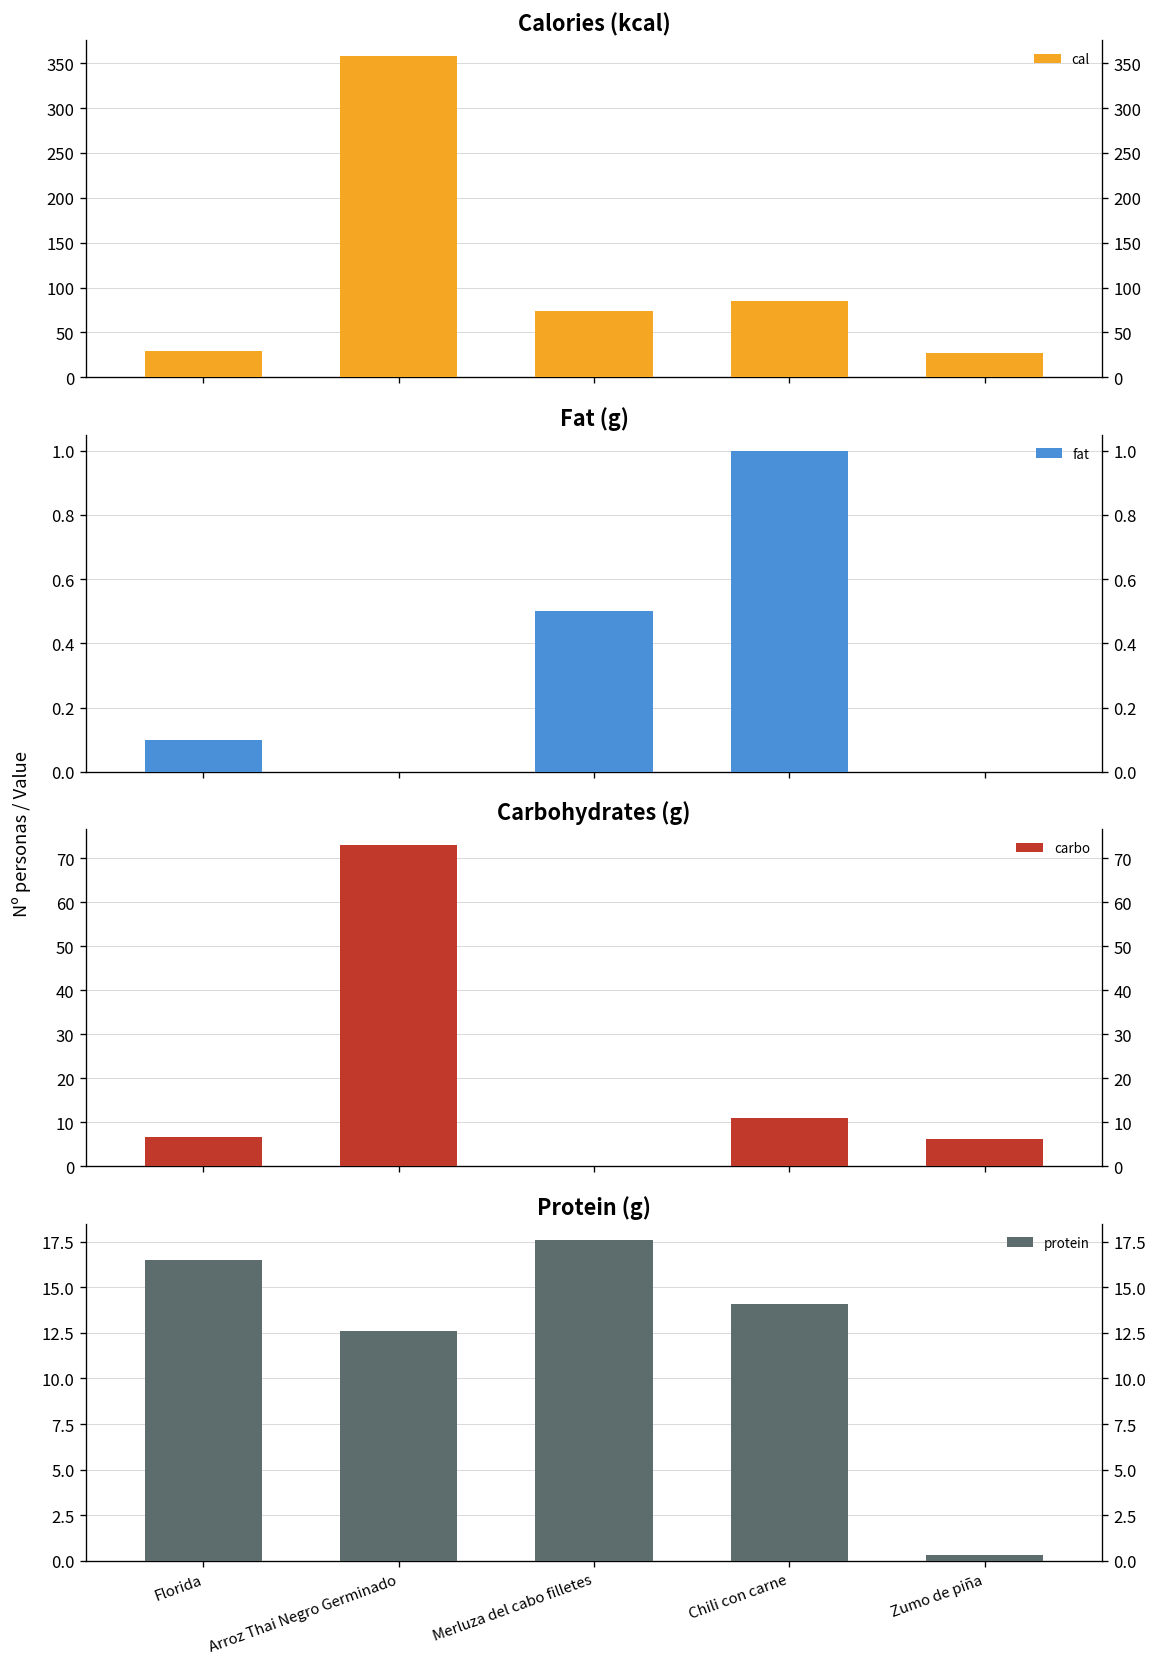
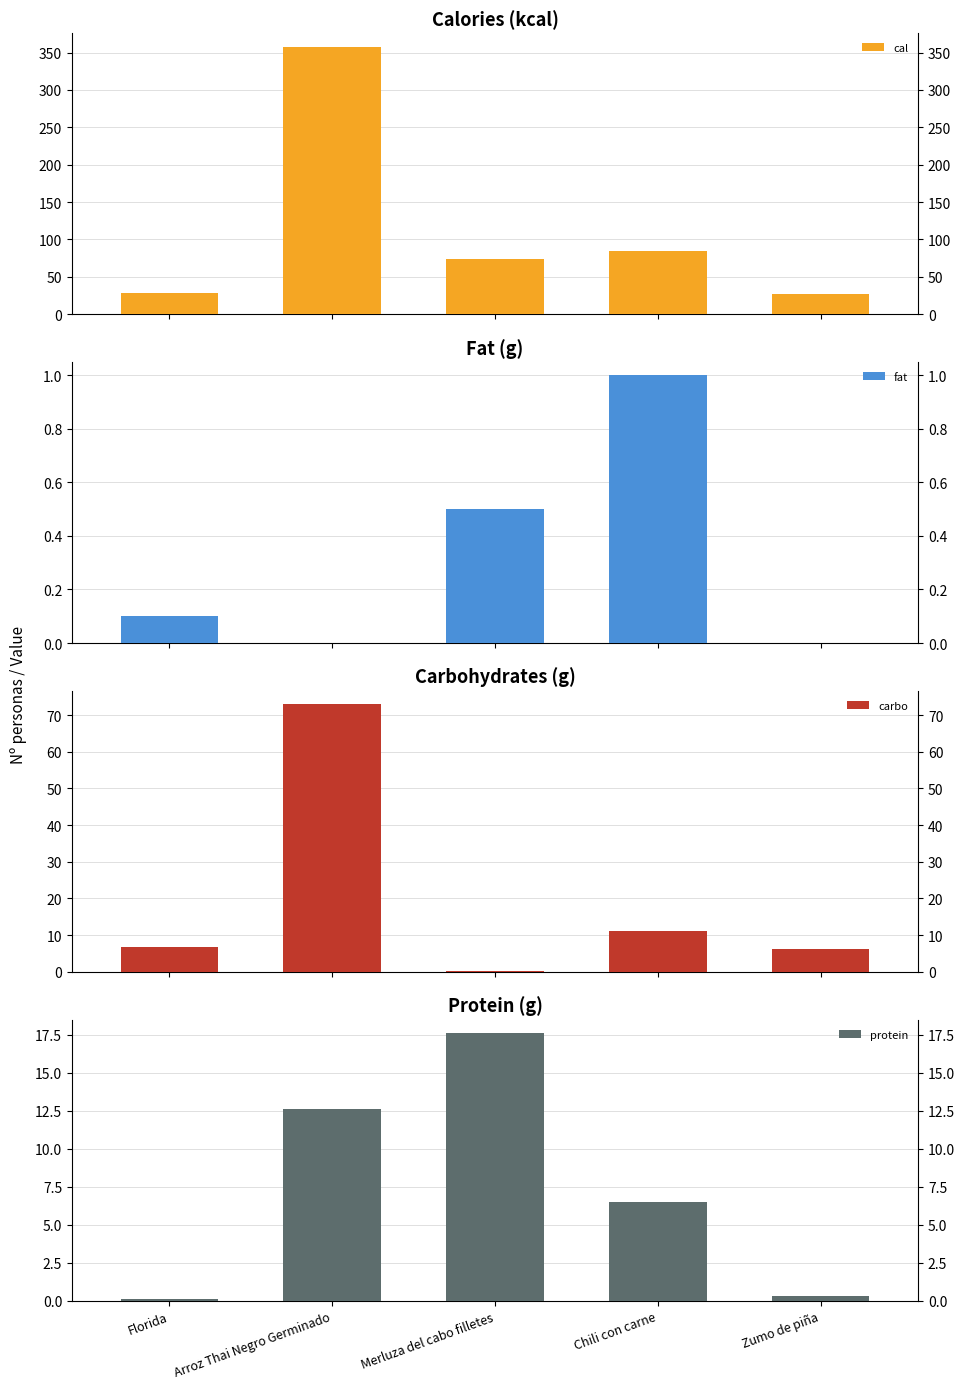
Protein (g), Florida: 16.5 -> 0.1
Protein (g), Chili con carne: 14.1 -> 6.5
